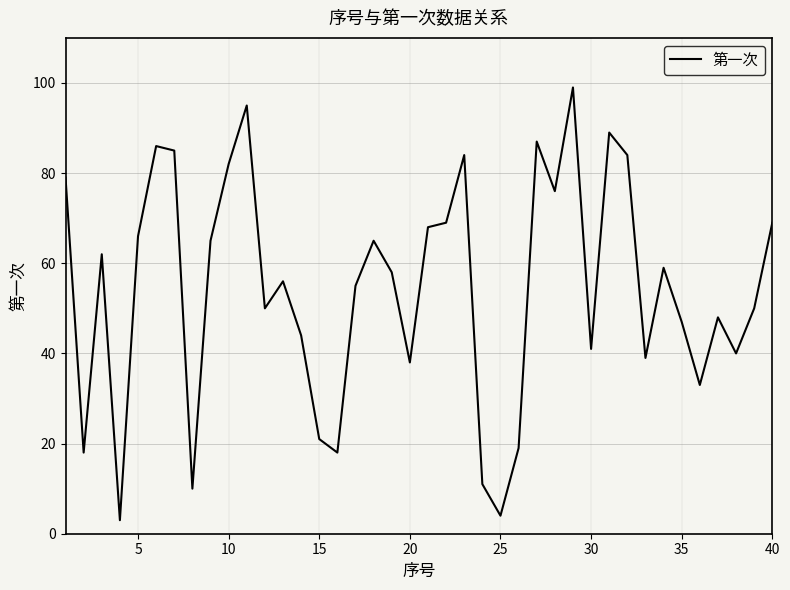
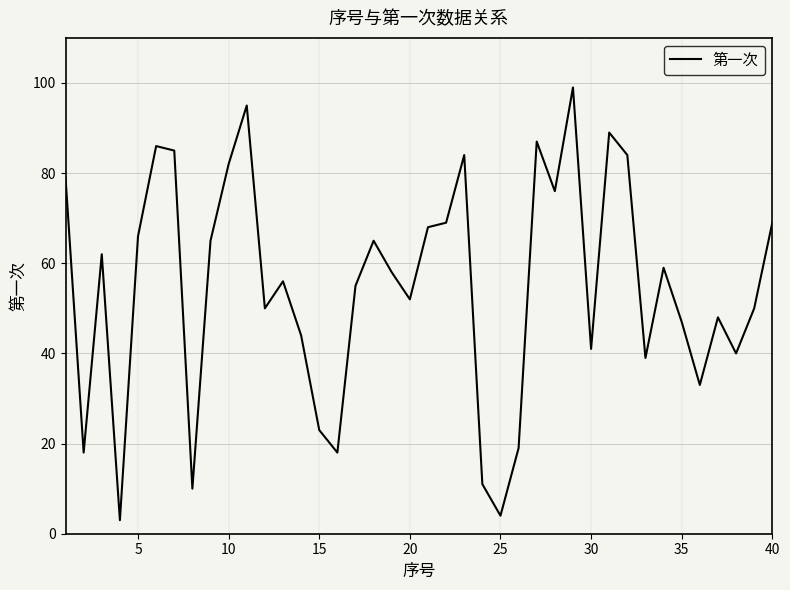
15: 21 -> 23
20: 38 -> 52
